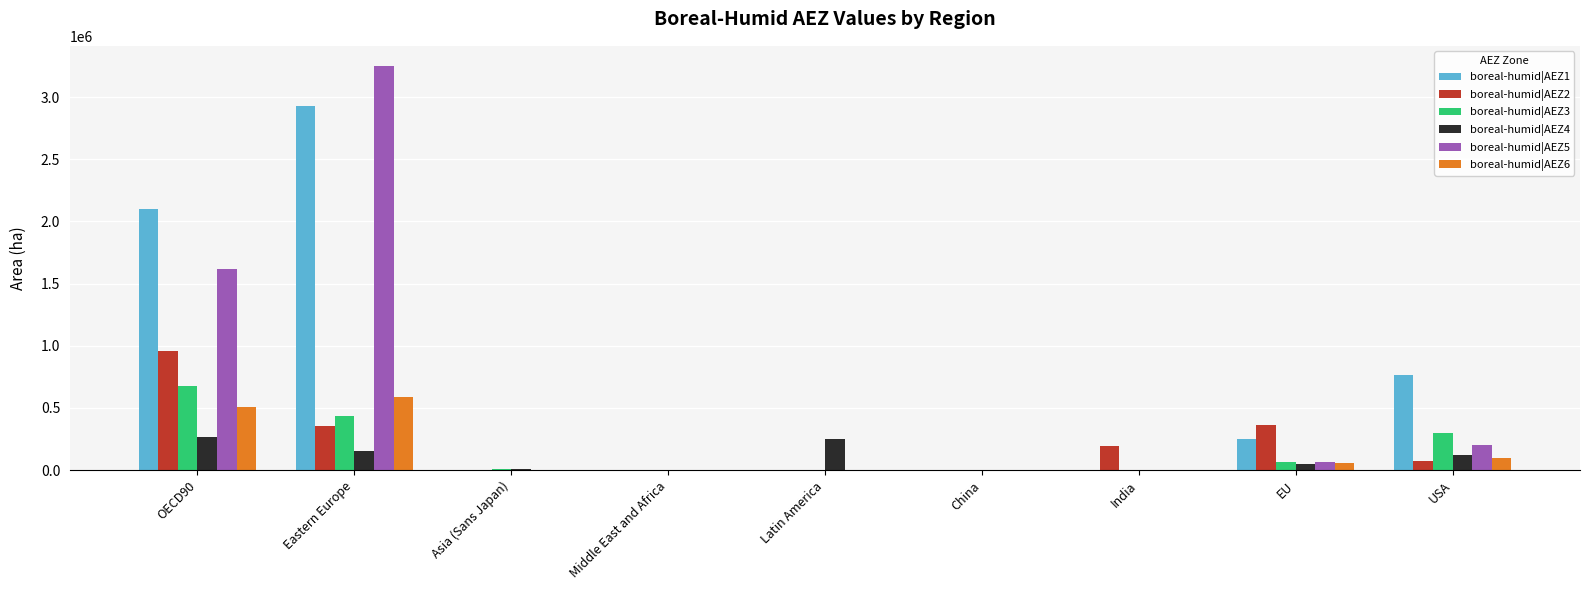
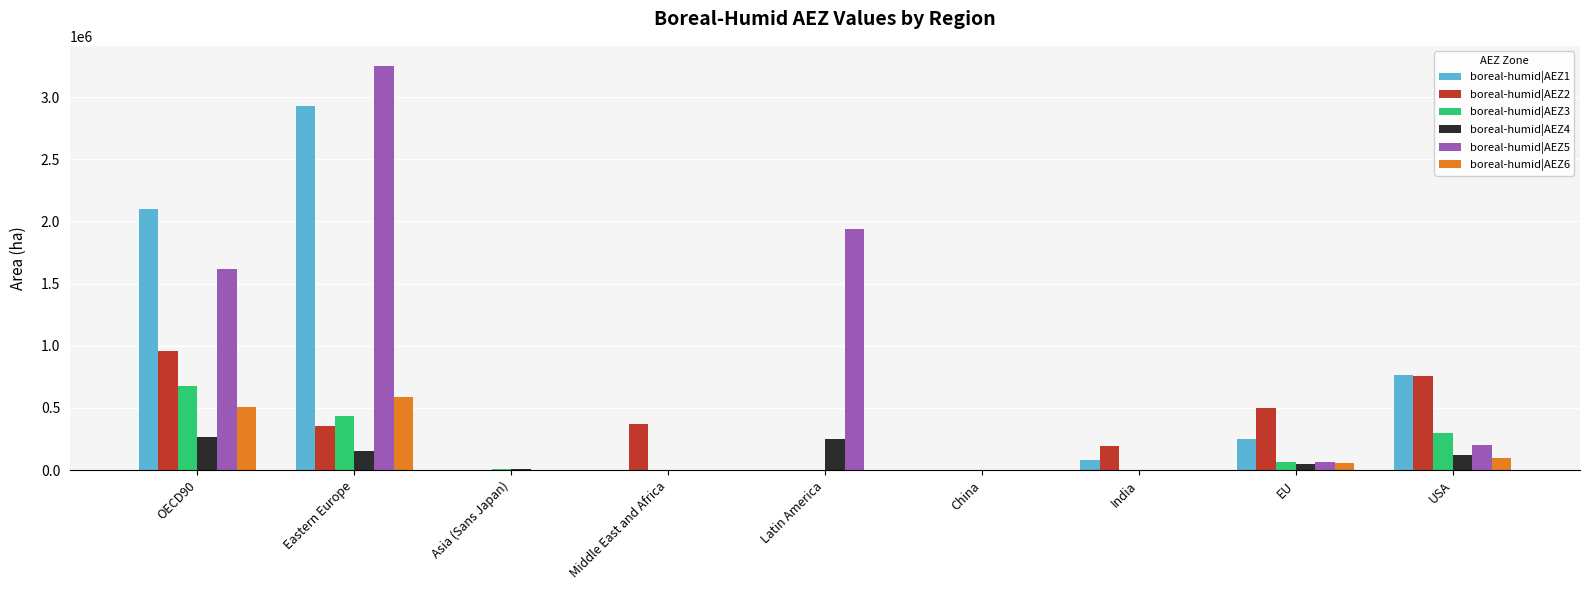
boreal-humid|AEZ2, Middle East and Africa: 0 -> 370000
boreal-humid|AEZ5, Latin America: 0 -> 1940000
boreal-humid|AEZ1, India: 0 -> 80000
boreal-humid|AEZ2, EU: 360000 -> 500000
boreal-humid|AEZ2, USA: 80000 -> 760000
